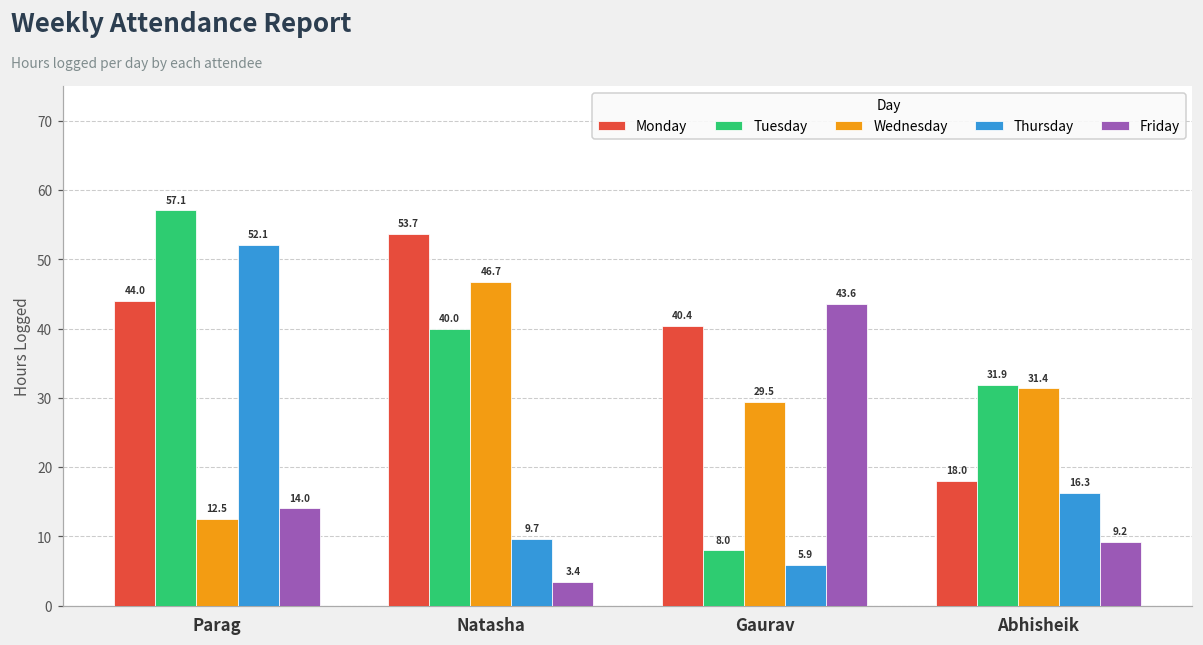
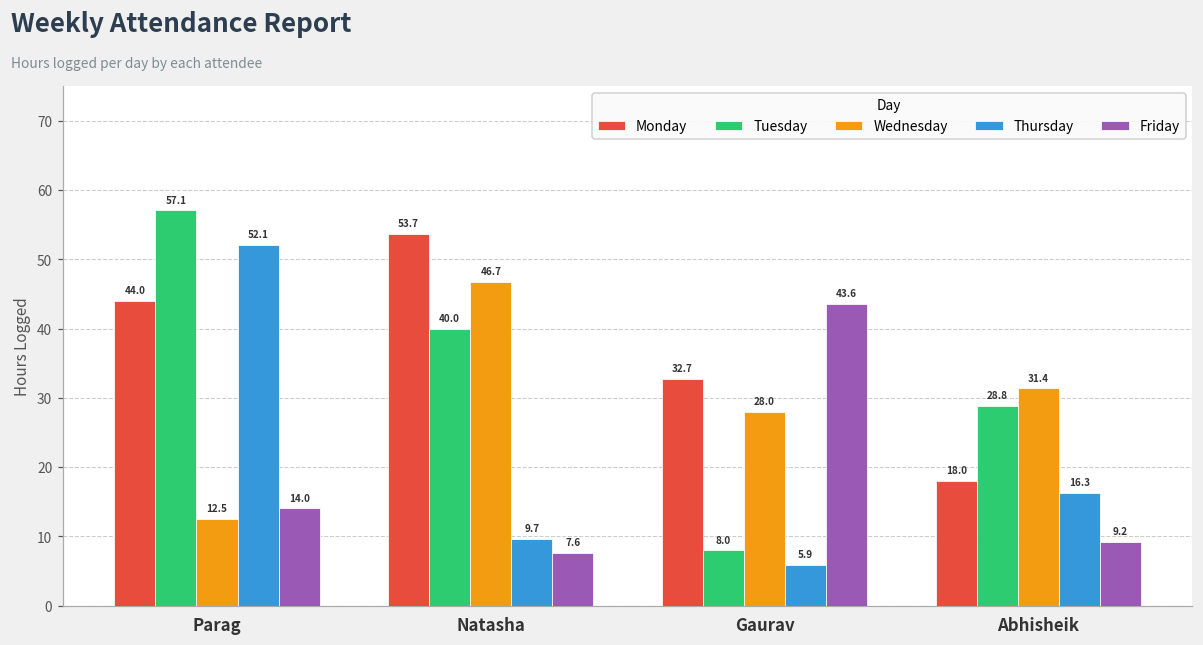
Friday, Natasha: 3.4 -> 7.6
Monday, Gaurav: 40.4 -> 32.7
Wednesday, Gaurav: 29.5 -> 28.0
Tuesday, Abhisheik: 31.9 -> 28.8
